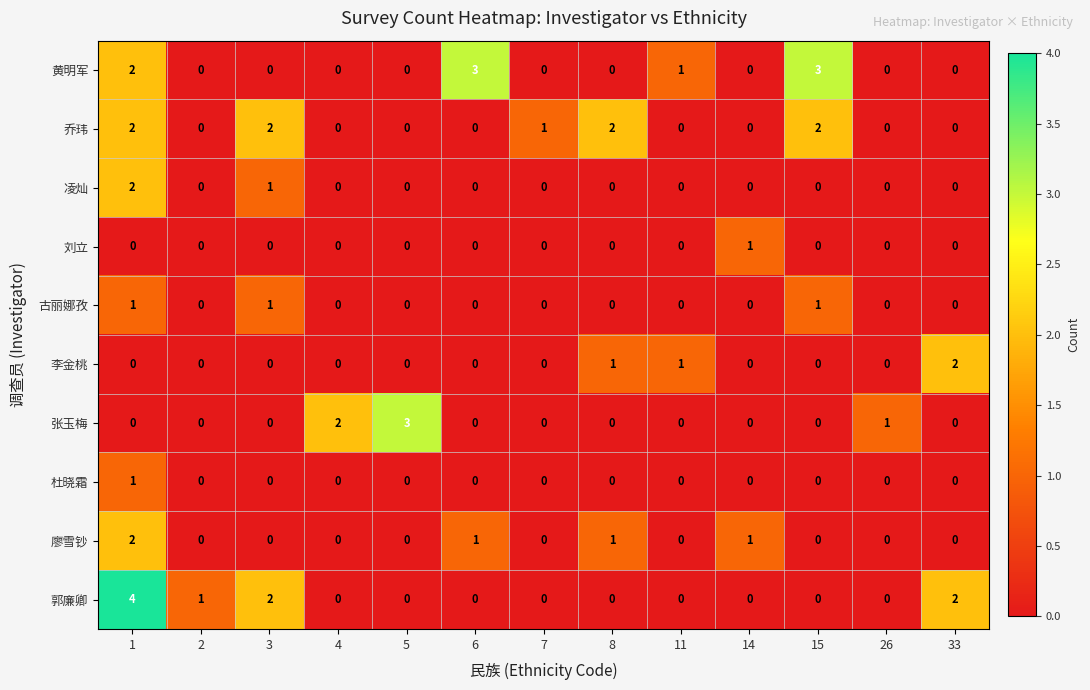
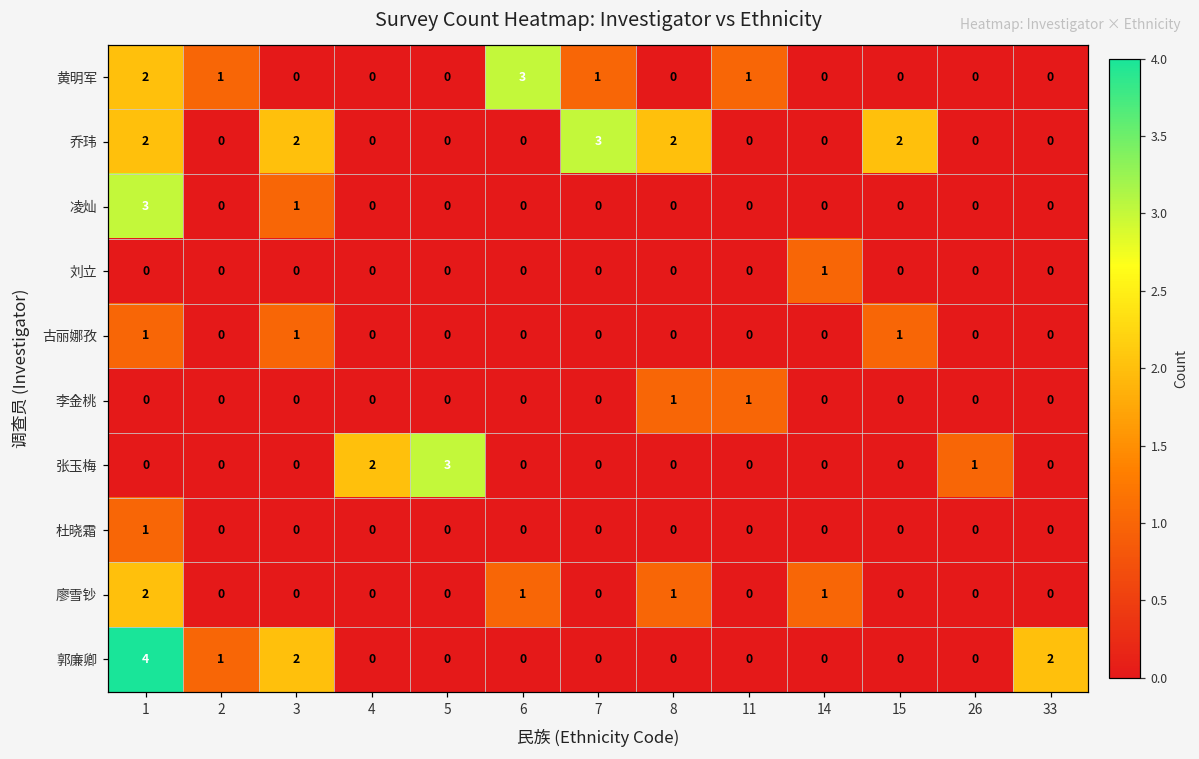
黄明军, 2: 0 -> 1
黄明军, 7: 0 -> 1
黄明军, 15: 3 -> 0
乔玮, 7: 1 -> 3
凌灿, 1: 2 -> 3
李金桃, 33: 2 -> 0
